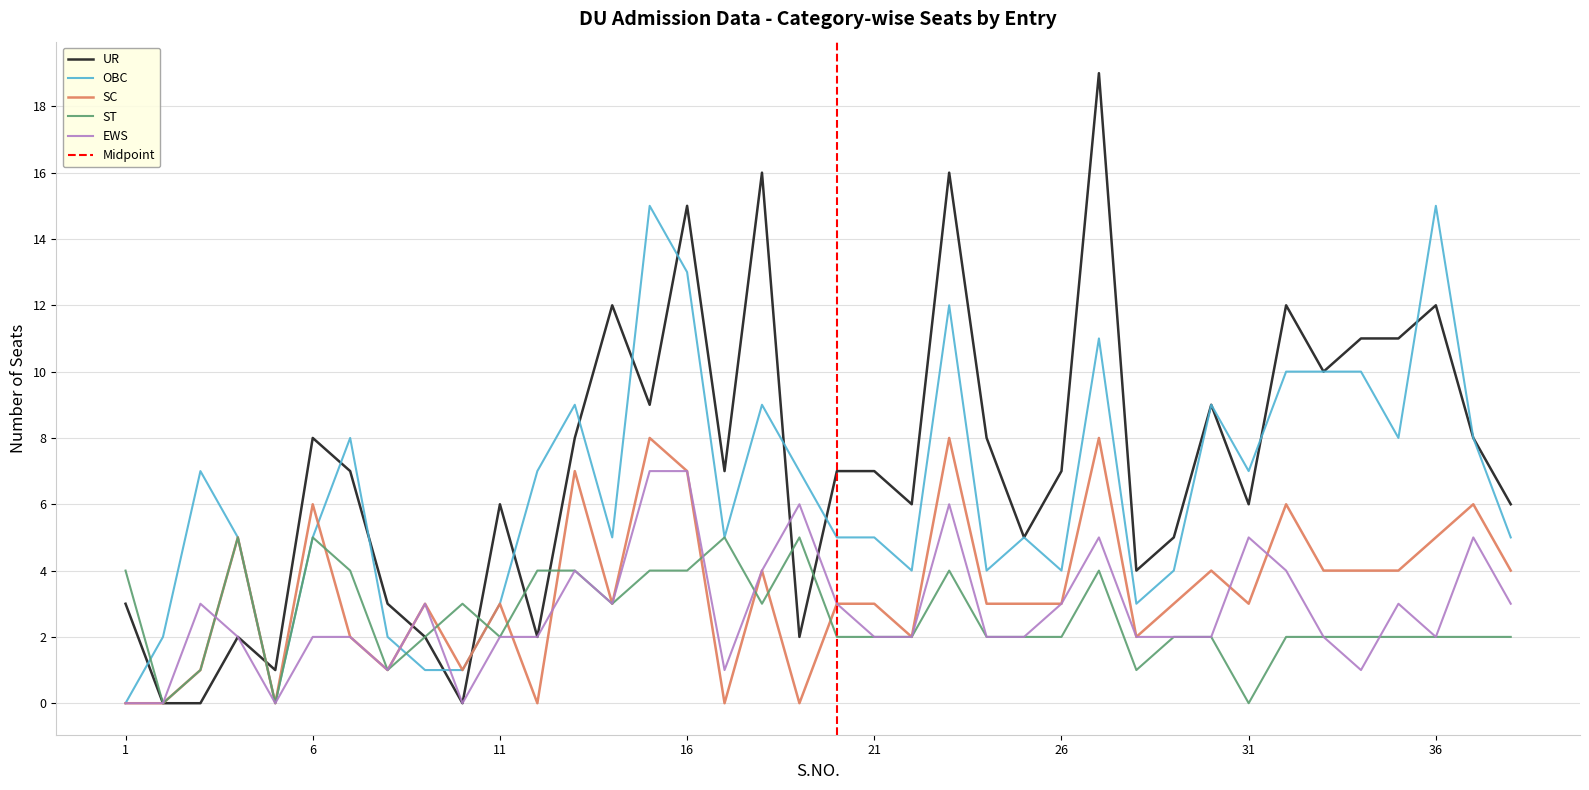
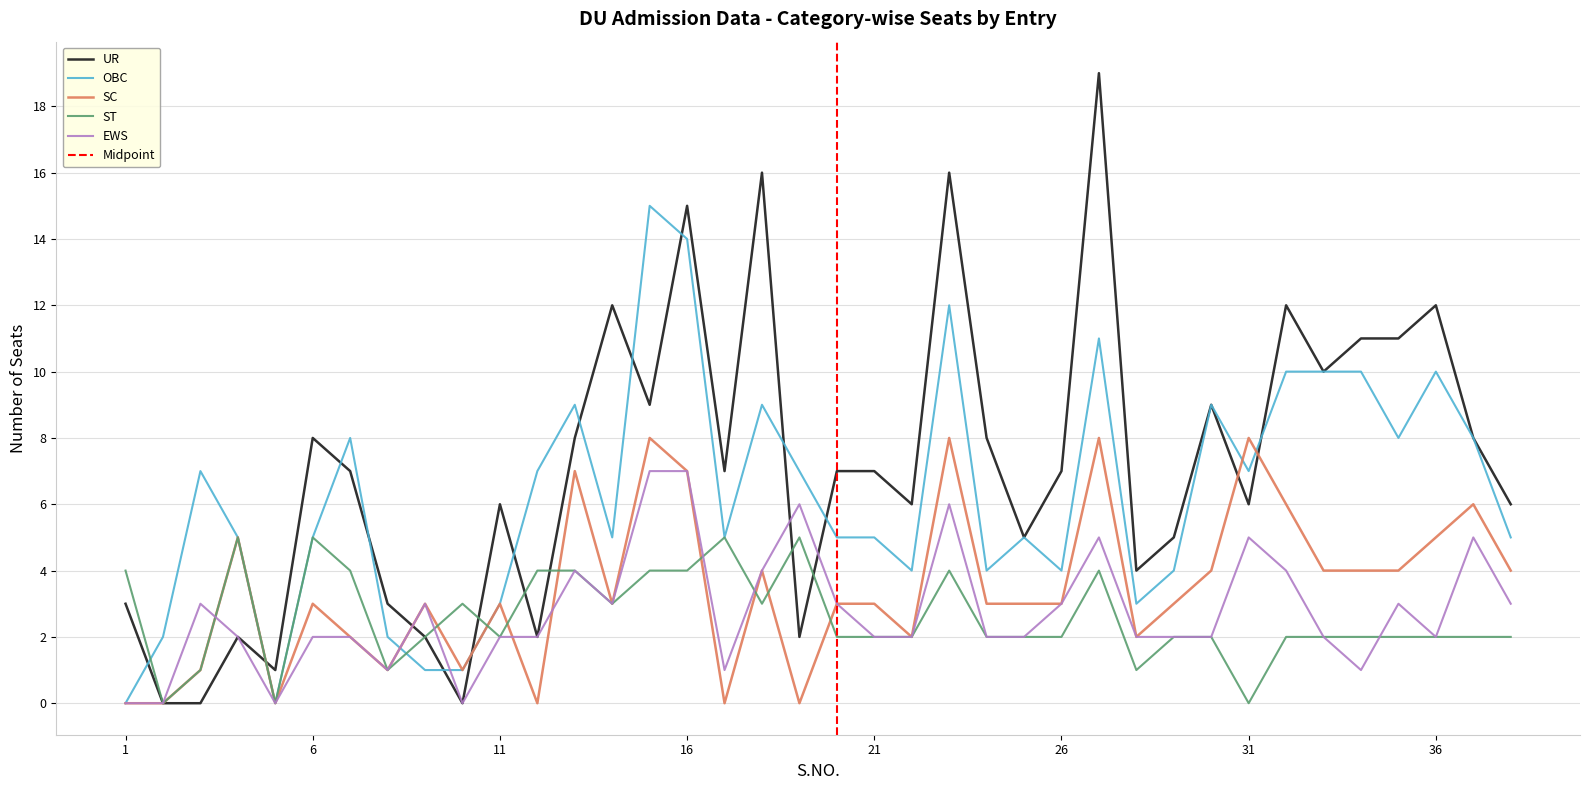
SC, 6: 6 -> 3
OBC, 16: 13 -> 14
SC, 31: 3 -> 8
OBC, 36: 15 -> 10
